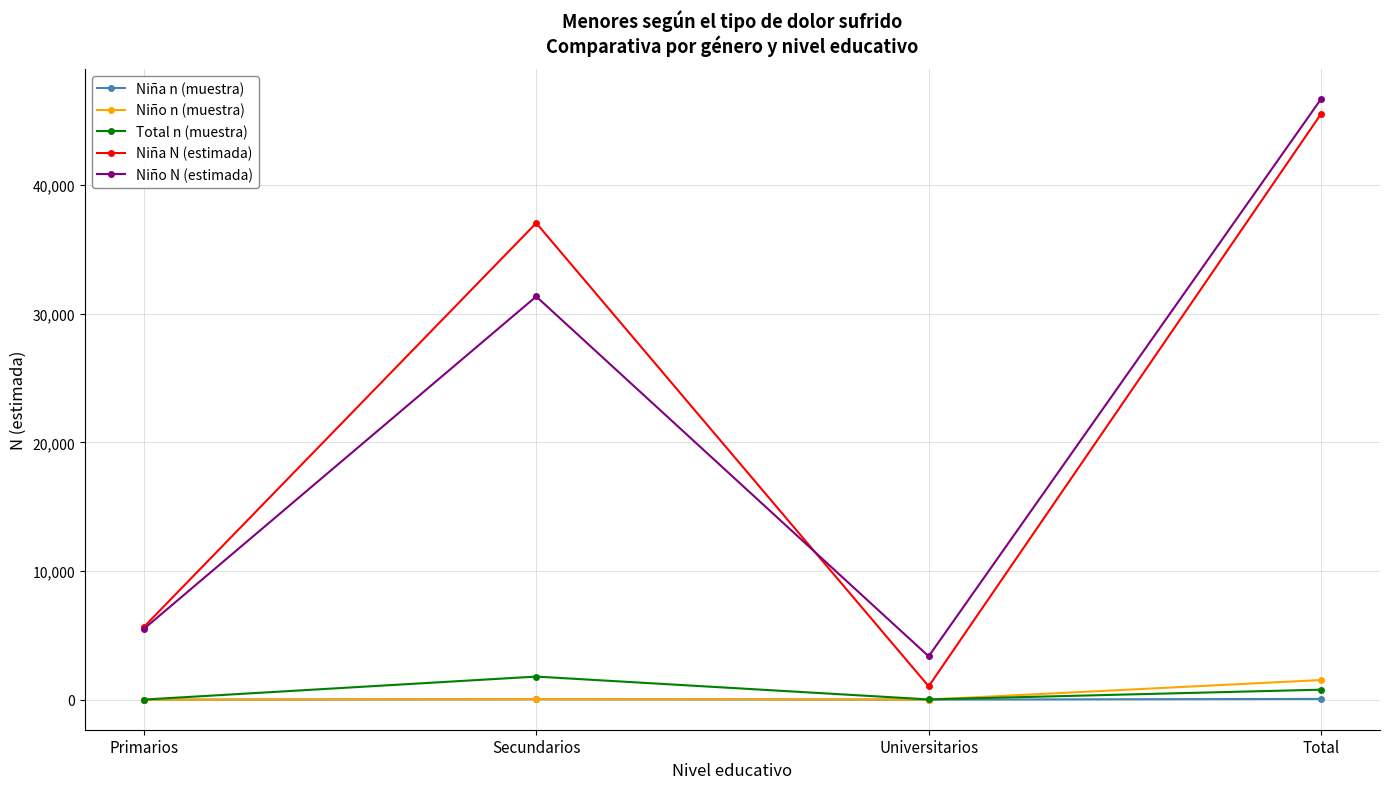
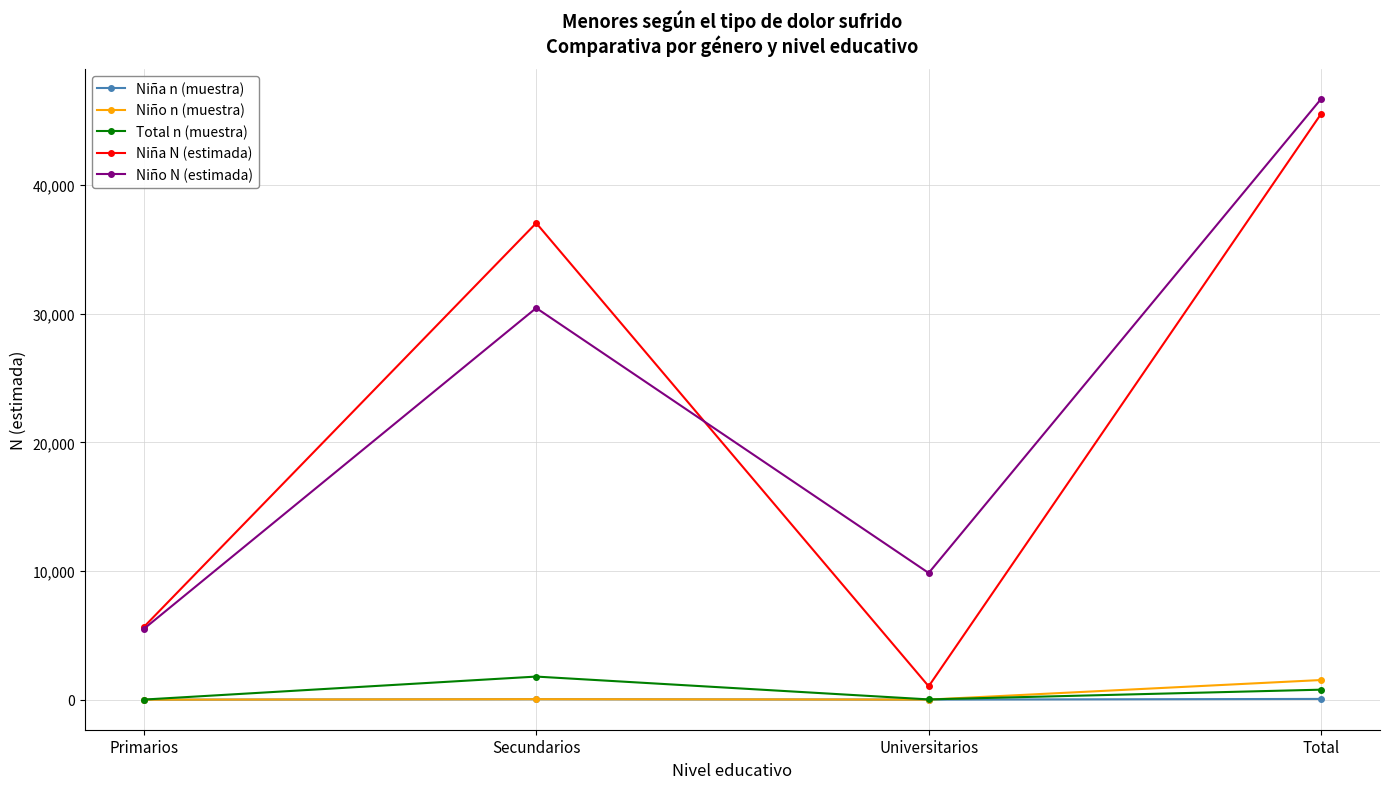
Niño N (estimada), Secundarios: 31,300 -> 30,500
Niño N (estimada), Universitarios: 3,400 -> 9,900
